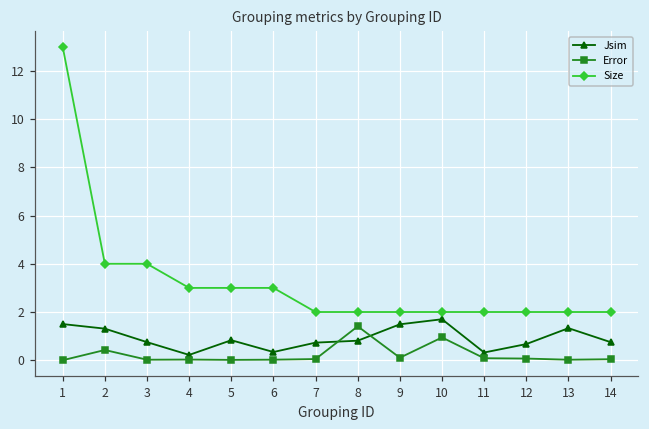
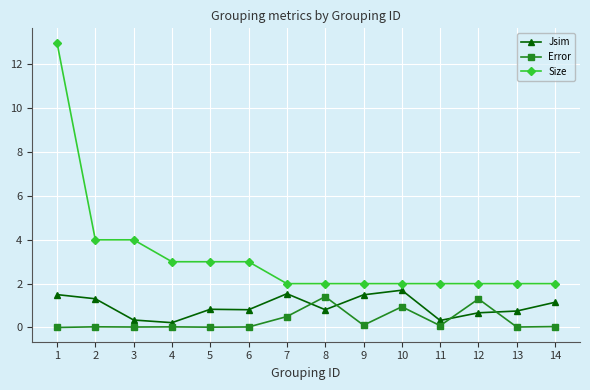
Error, 2: 0.4 -> 0.0
Jsim, 3: 0.8 -> 0.3
Jsim, 6: 0.3 -> 0.8
Jsim, 7: 0.7 -> 1.5
Error, 7: 0.0 -> 0.5
Error, 12: 0.1 -> 1.3
Jsim, 13: 1.3 -> 0.8
Jsim, 14: 0.8 -> 1.2
